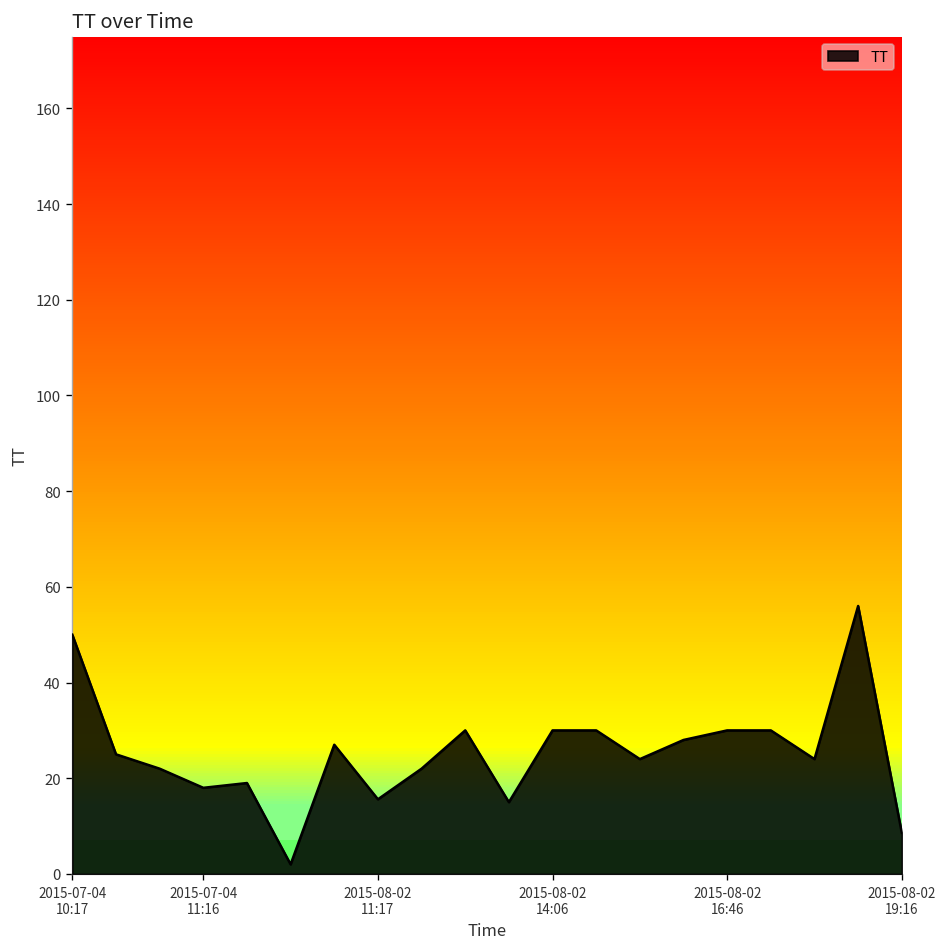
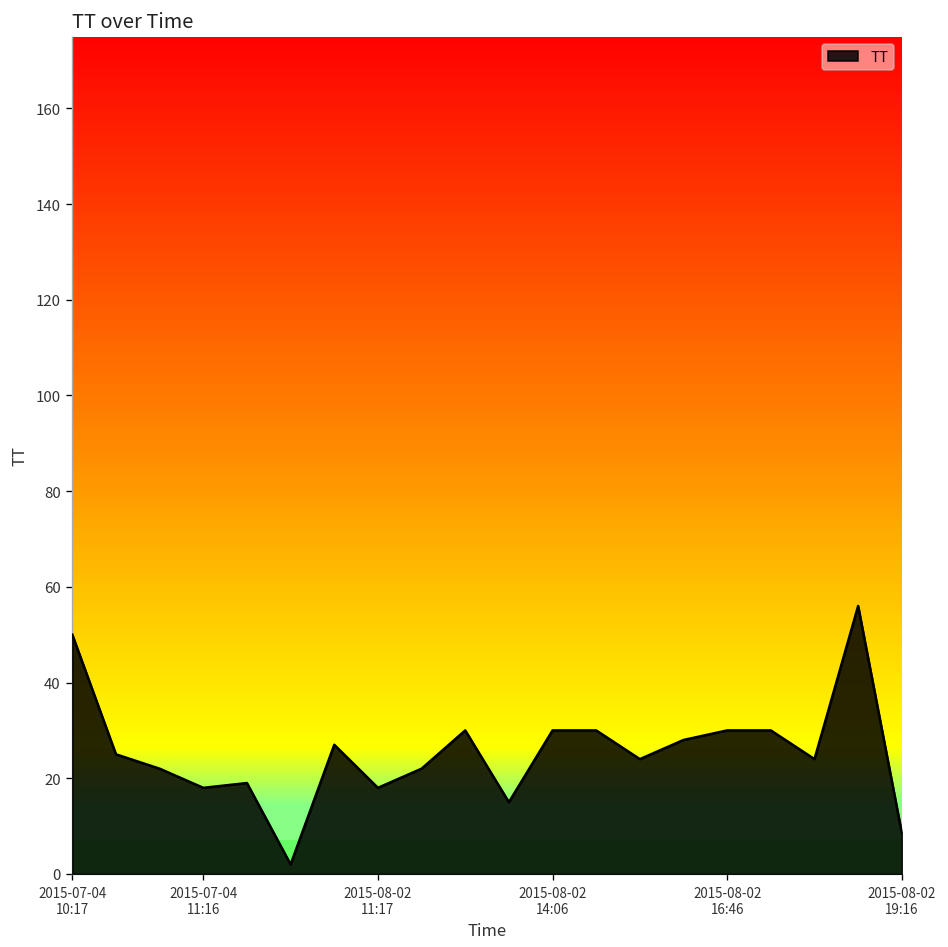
2015-08-02 11:17: 16 -> 18
